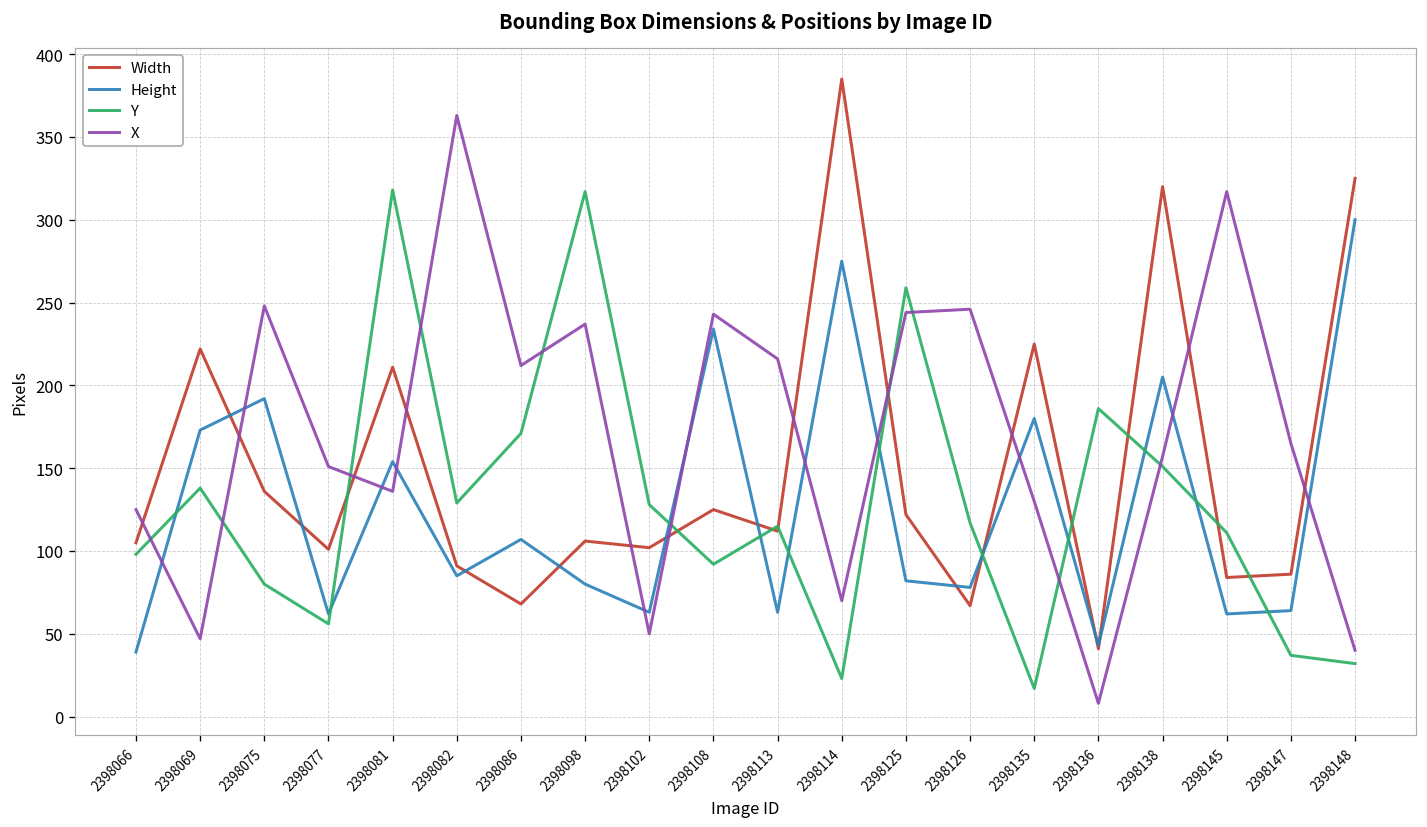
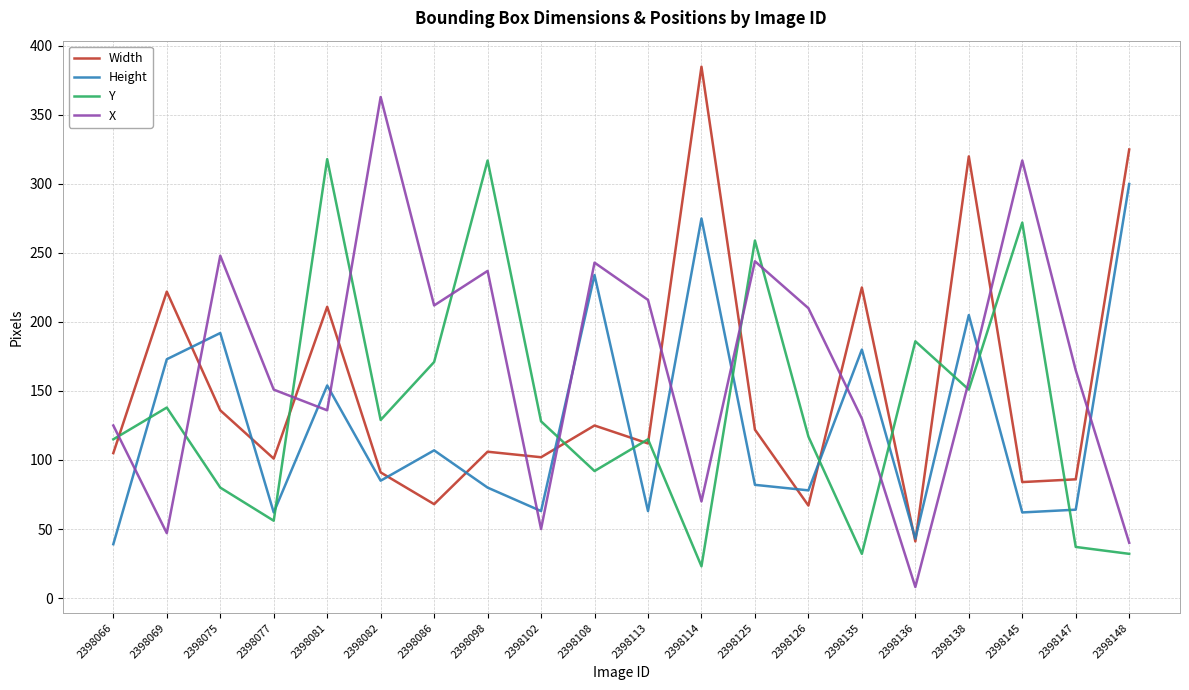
Y, 2398066: 98 -> 115
X, 2398126: 246 -> 210
Y, 2398135: 17 -> 32
Y, 2398145: 111 -> 272
